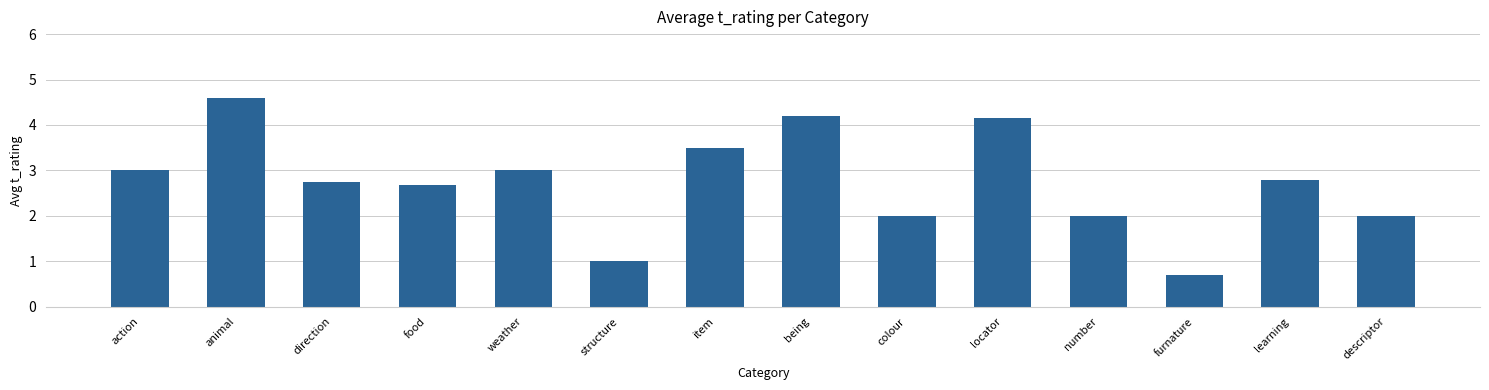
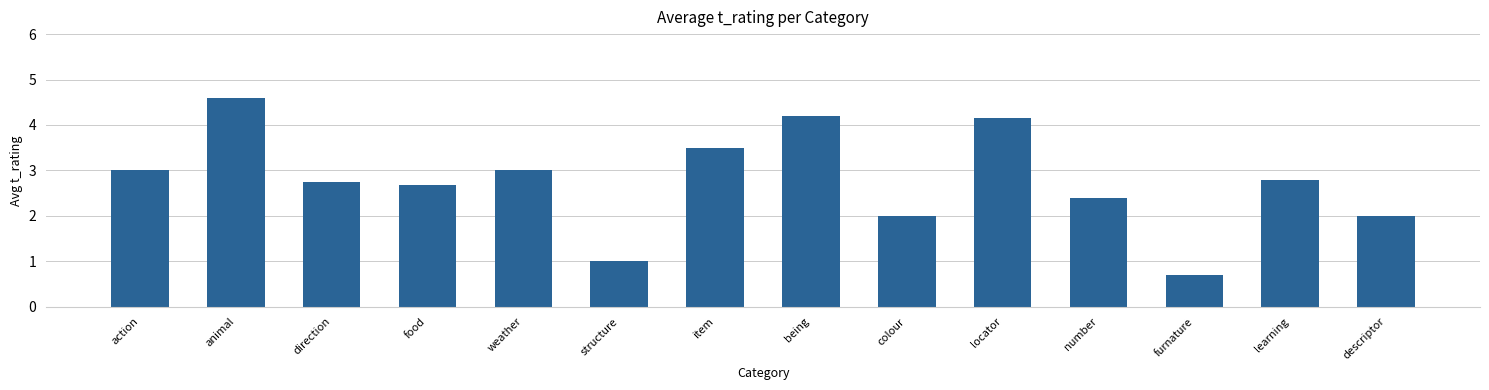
number: 2.0 -> 2.4
